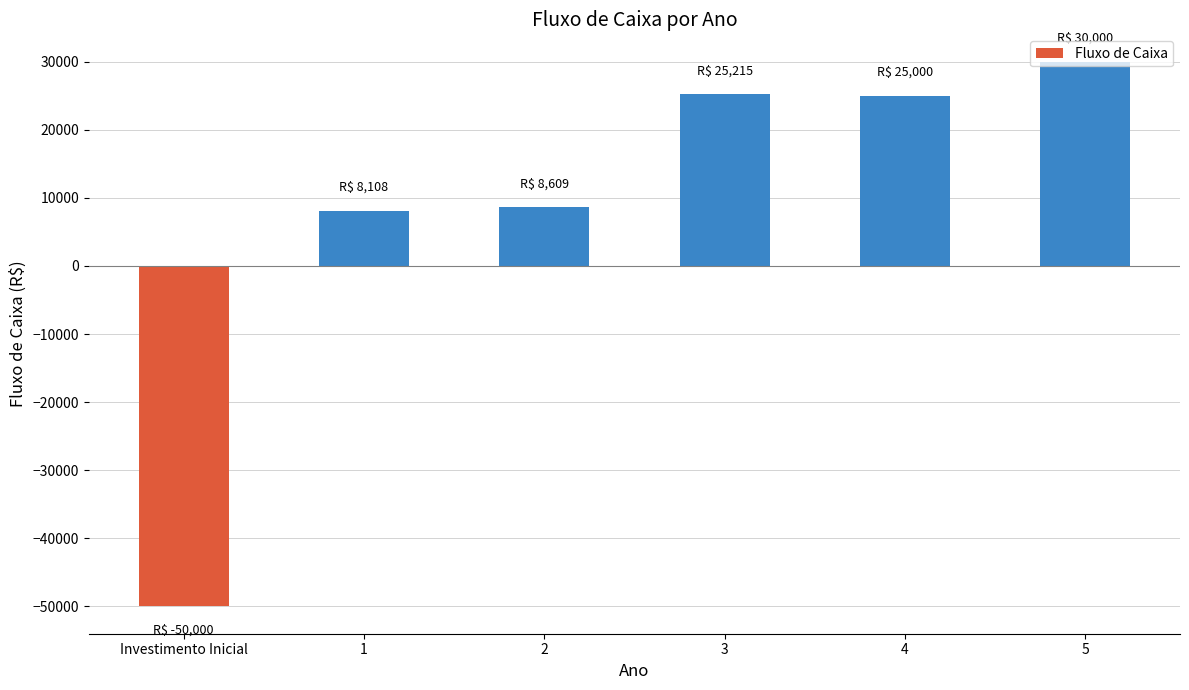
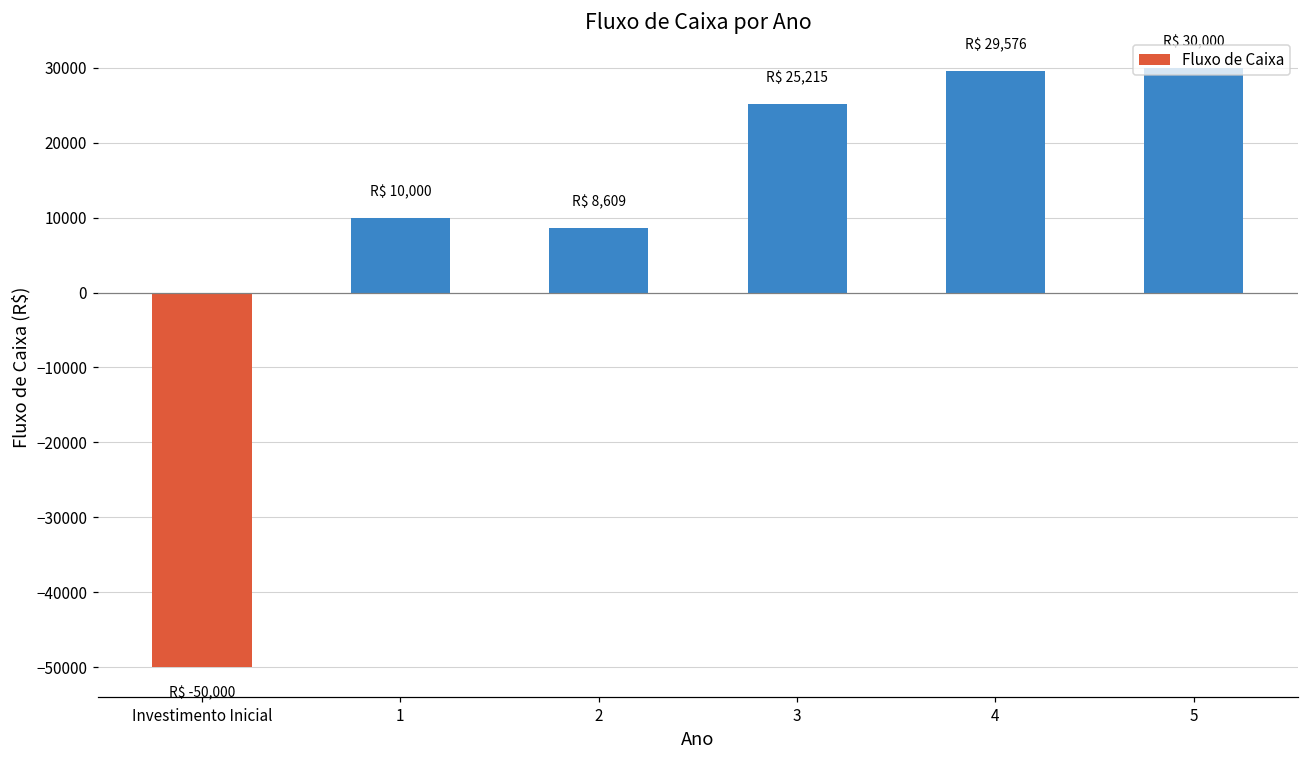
1: 8,108 -> 10,000
4: 25,000 -> 29,576
